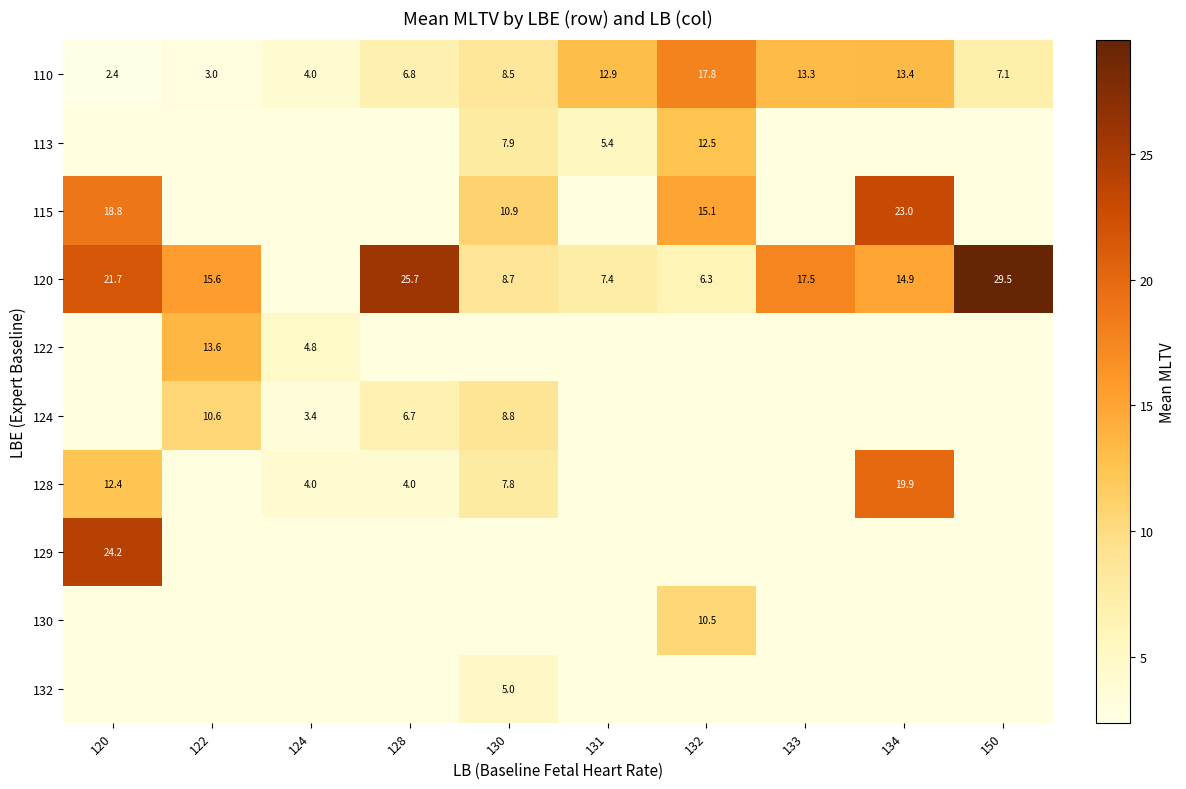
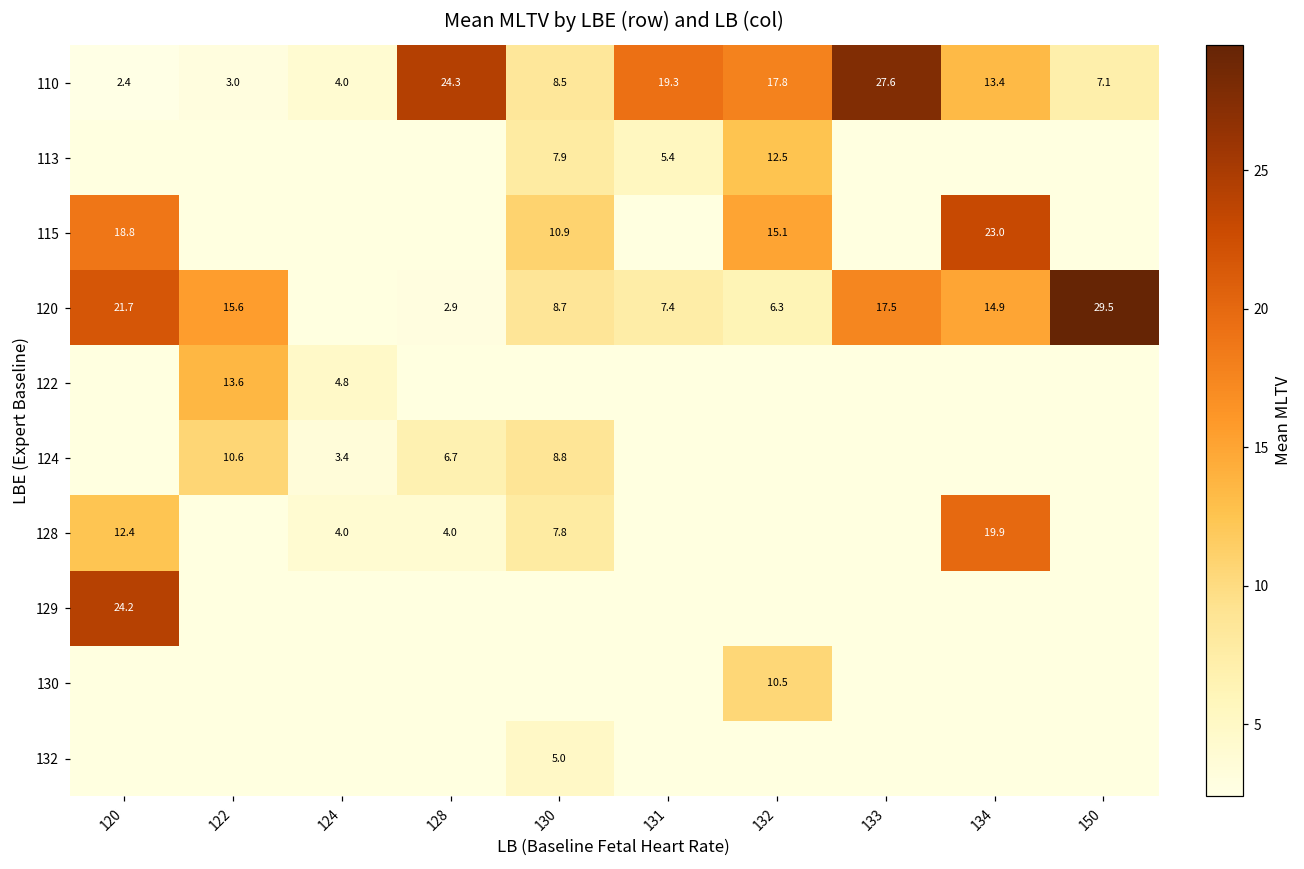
110, 128: 6.8 -> 24.3
110, 131: 12.9 -> 19.3
110, 133: 13.3 -> 27.6
120, 128: 25.7 -> 2.9
